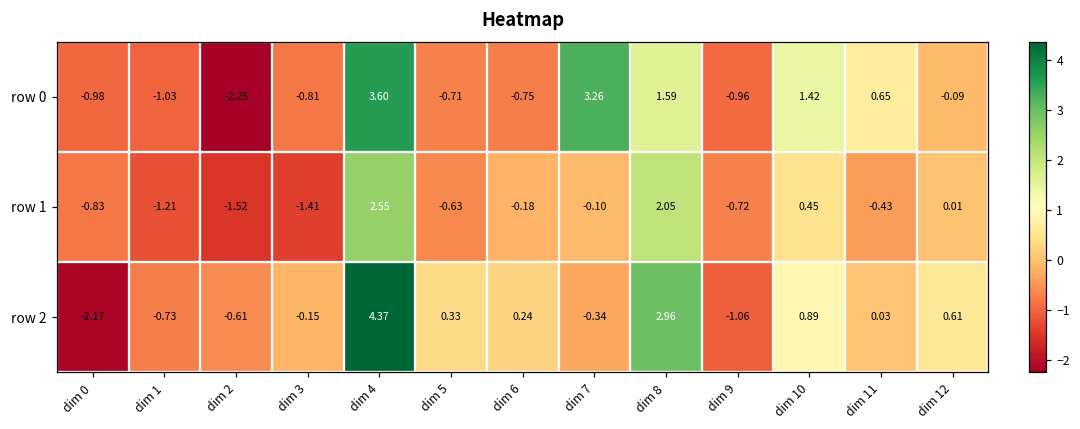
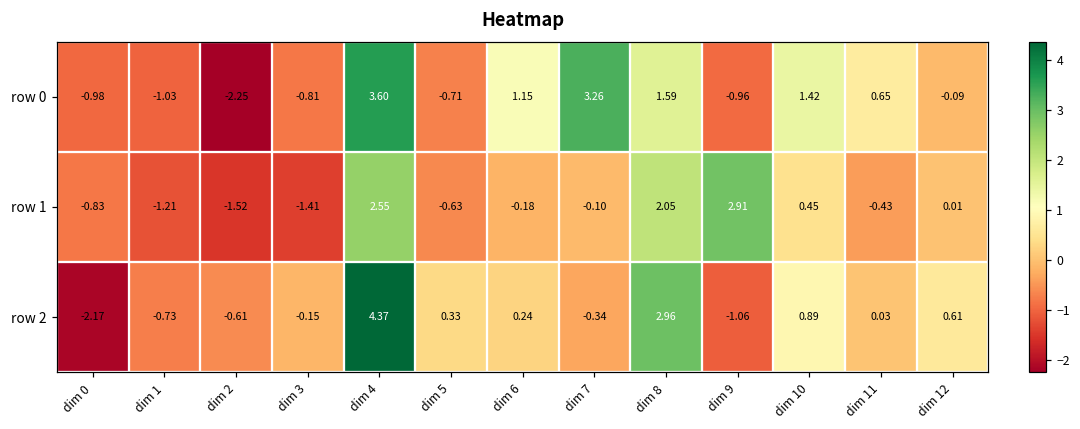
row 0, dim 6: -0.75 -> 1.15
row 1, dim 9: -0.72 -> 2.91
